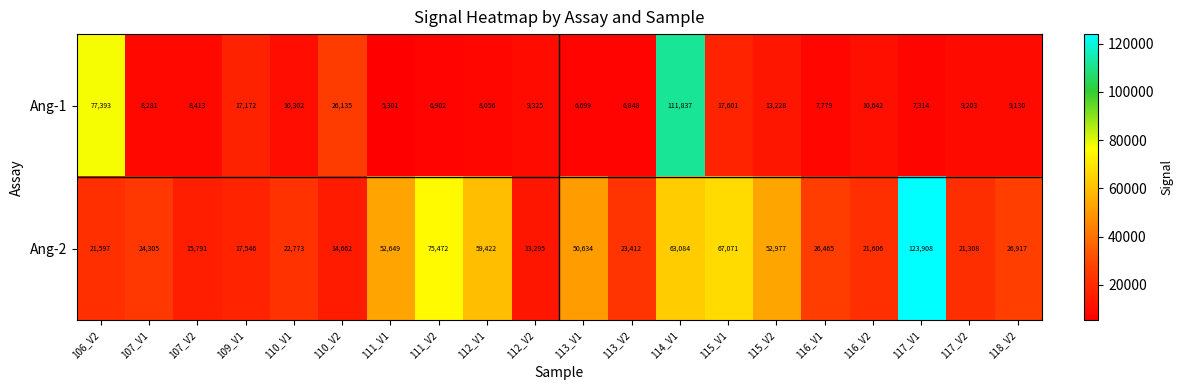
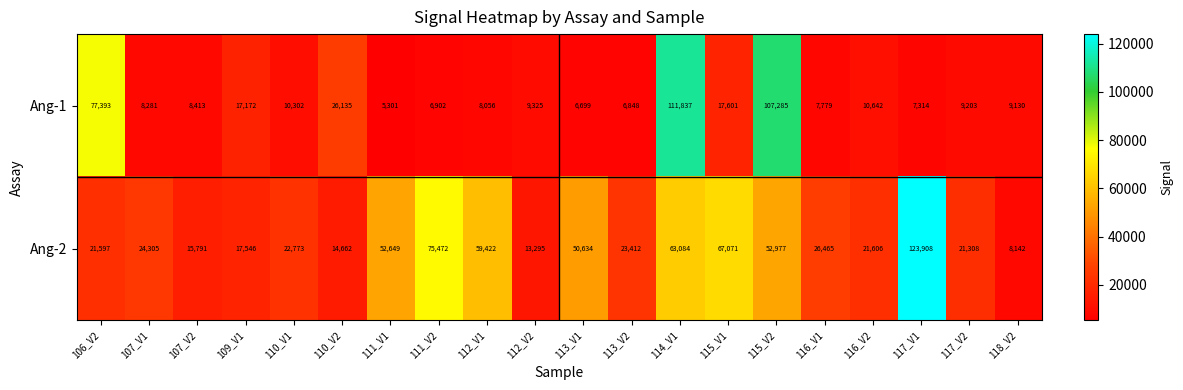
Ang-1, 115_V2: 13,228 -> 107,285
Ang-2, 118_V2: 26,917 -> 8,142
